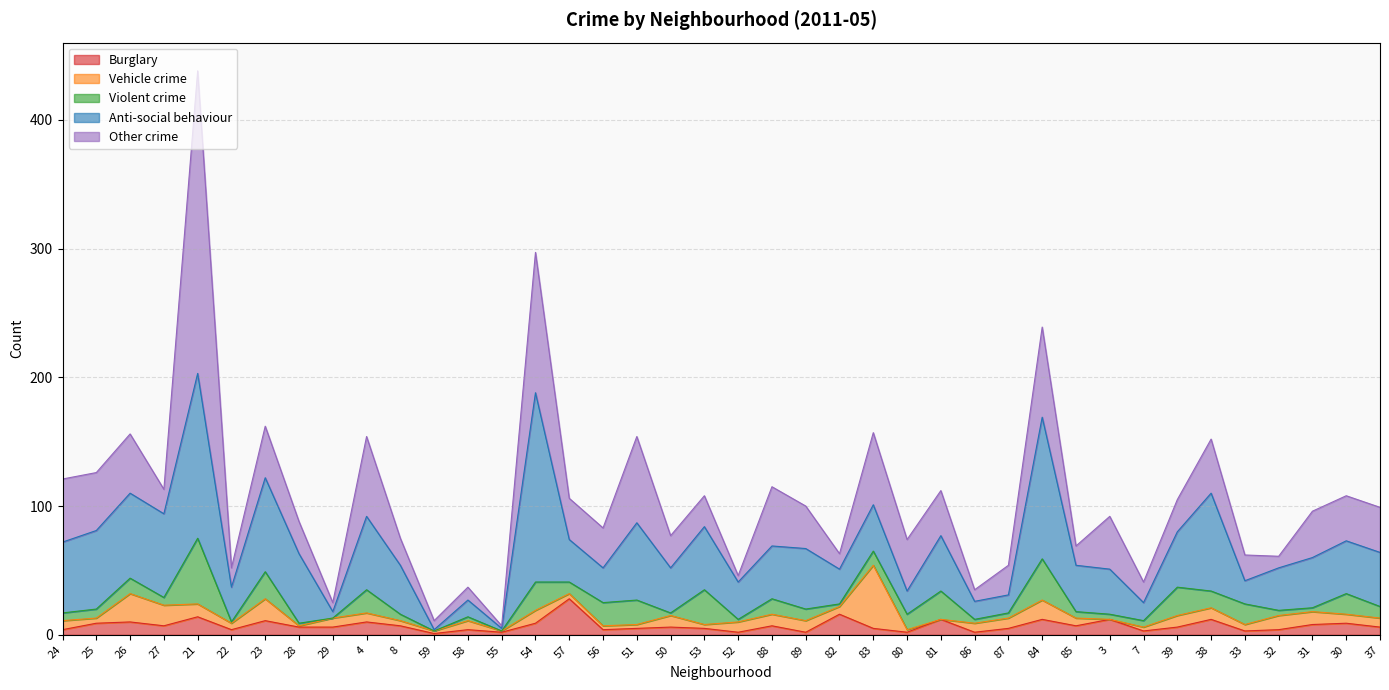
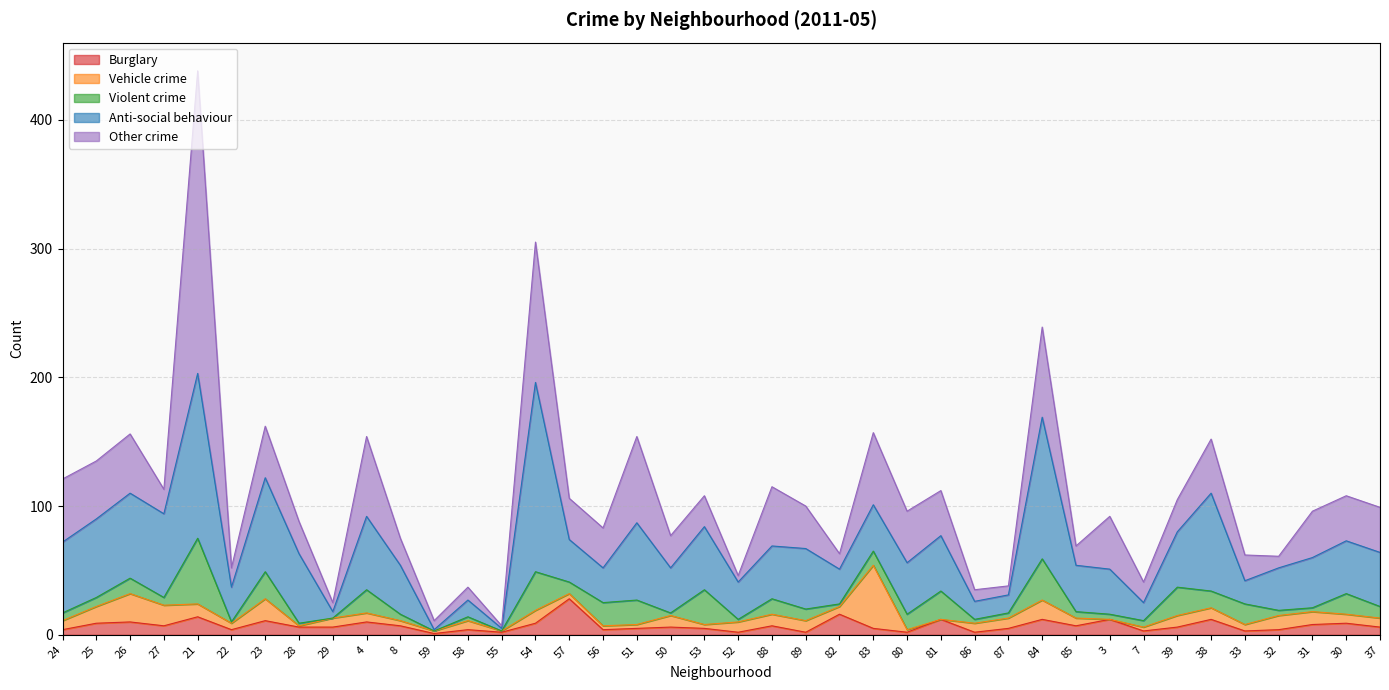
Vehicle crime, 25: 4 -> 13
Violent crime, 54: 22 -> 30
Anti-social behaviour, 80: 18 -> 40
Other crime, 87: 23 -> 7
